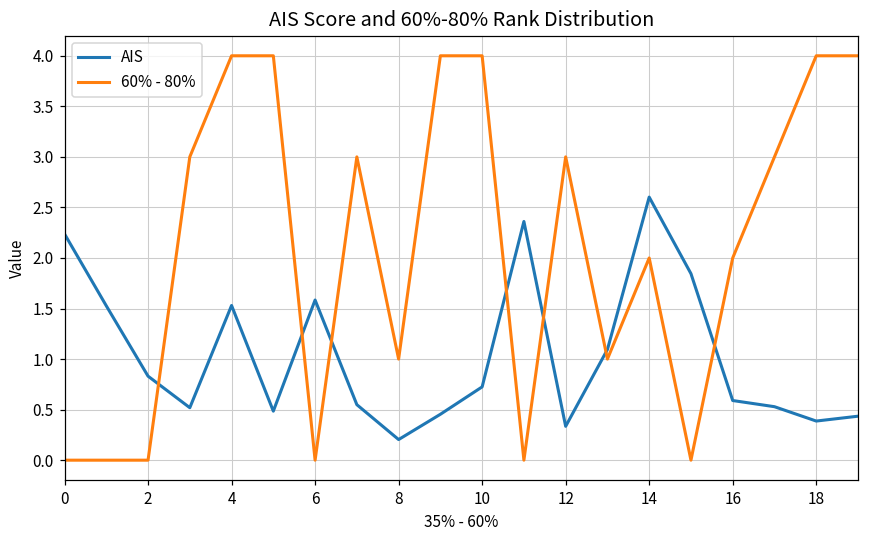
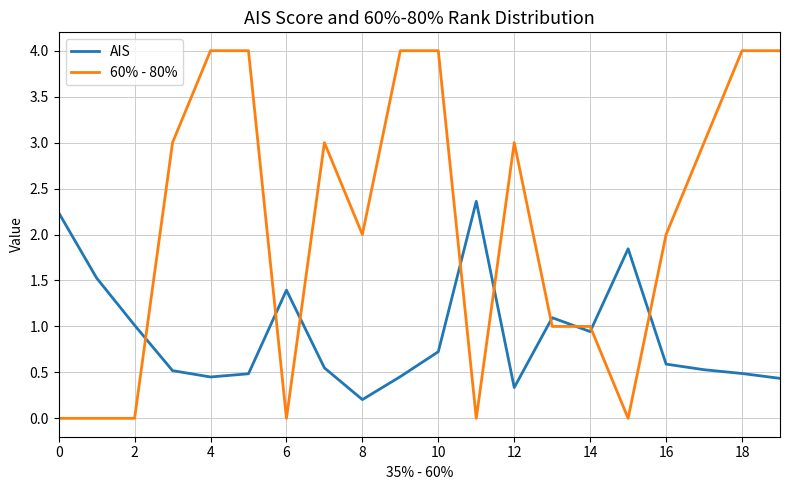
AIS, 2: 0.8 -> 1.0
AIS, 4: 1.5 -> 0.5
AIS, 6: 1.6 -> 1.4
60% - 80%, 8: 1 -> 2
AIS, 14: 2.6 -> 0.9
60% - 80%, 14: 2 -> 1
AIS, 18: 0.4 -> 0.5
